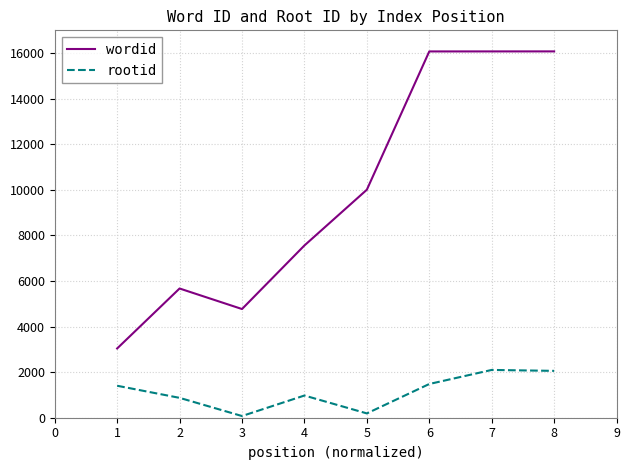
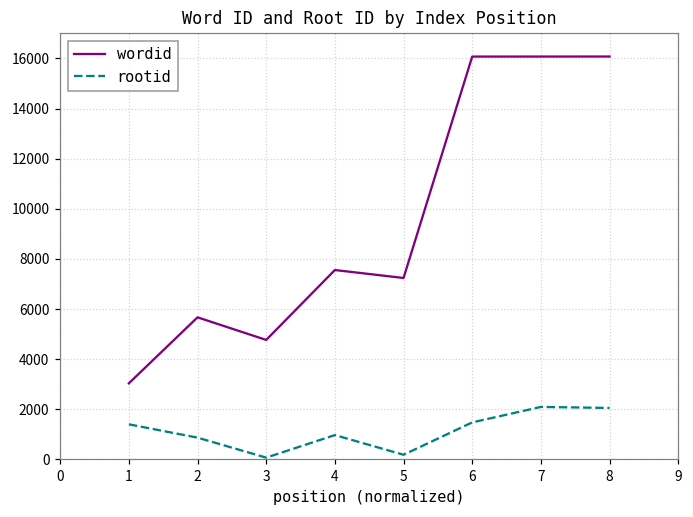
wordid, 5: 10000 -> 7200
